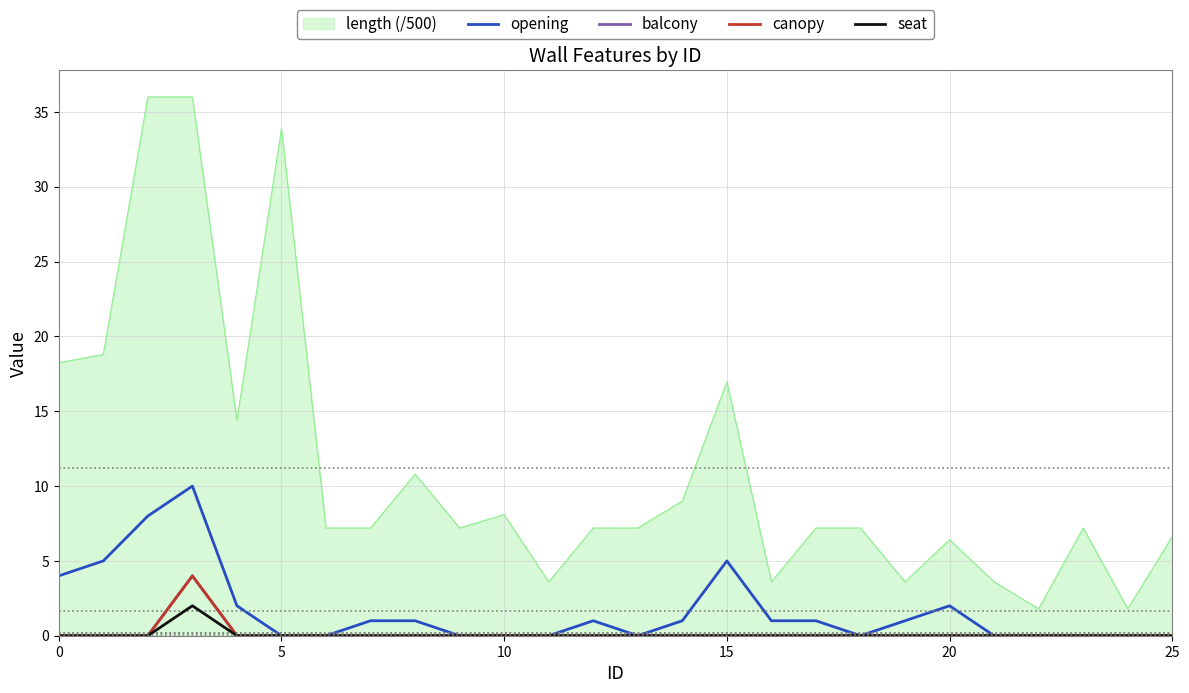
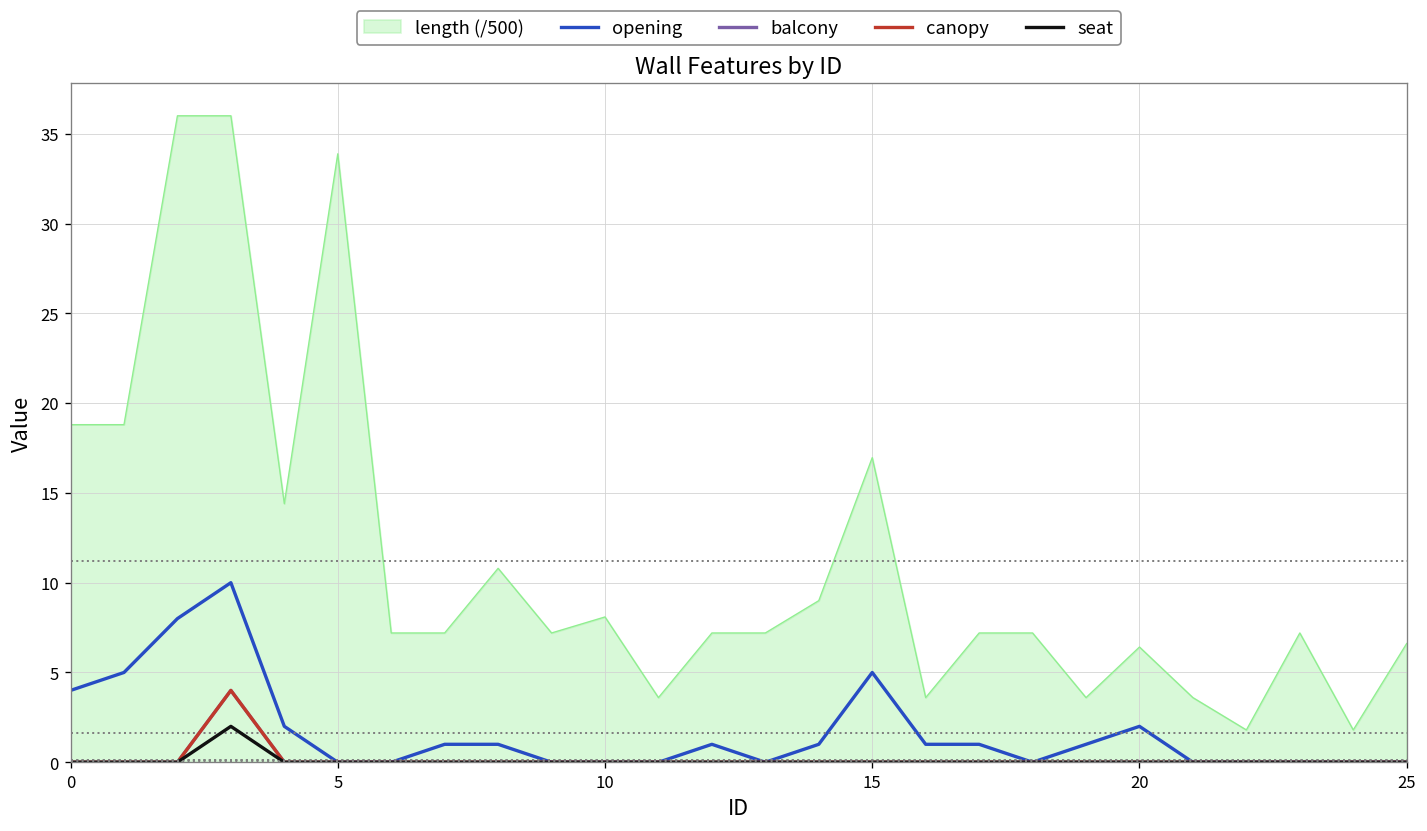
length (/500), 0: 18.2 -> 18.8
